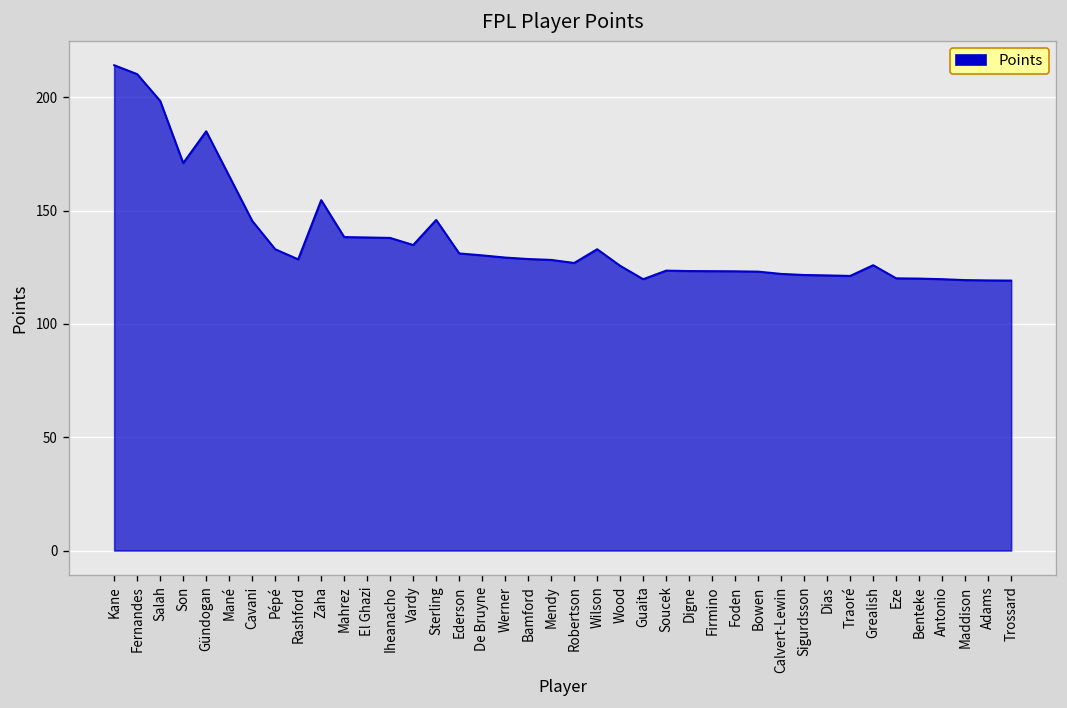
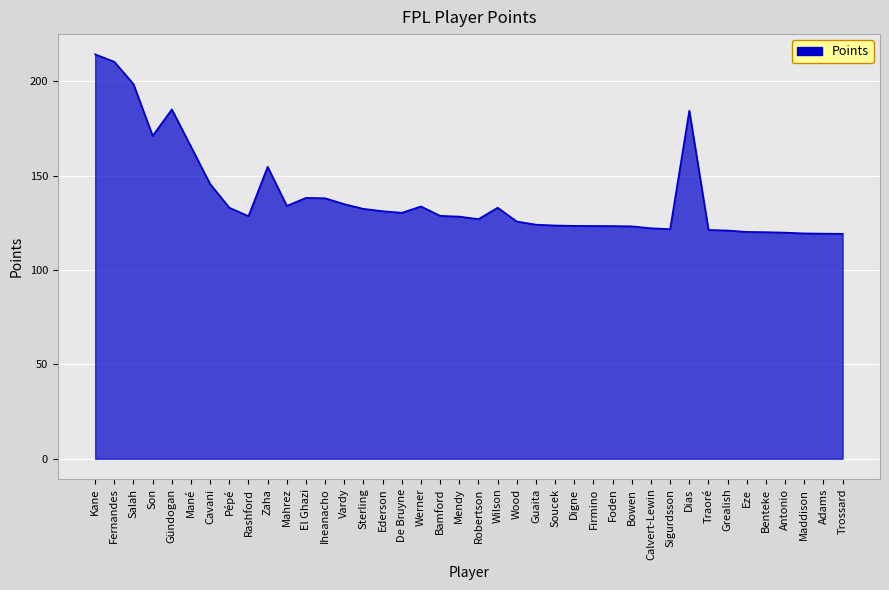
Mahrez: 138 -> 134
Sterling: 146 -> 132
Werner: 129 -> 134
Guaita: 120 -> 124
Dias: 121 -> 184
Grealish: 126 -> 121
